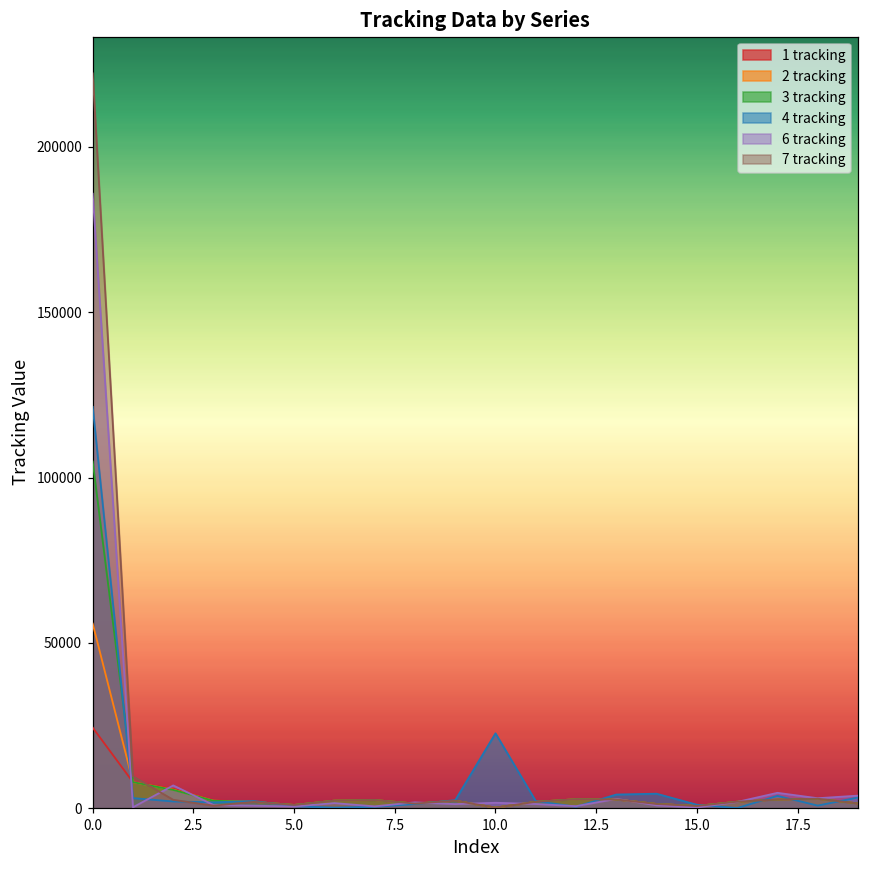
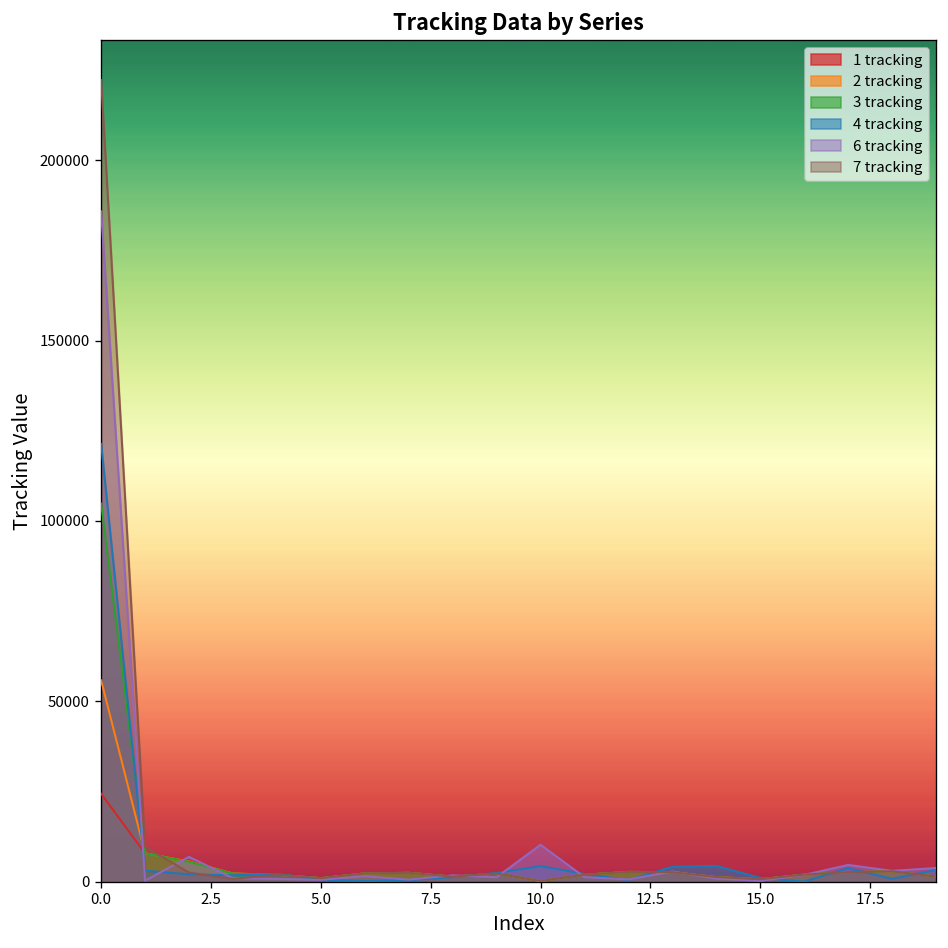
4 tracking, 10.0: 23000 -> 4000
6 tracking, 10.0: 2000 -> 10000
